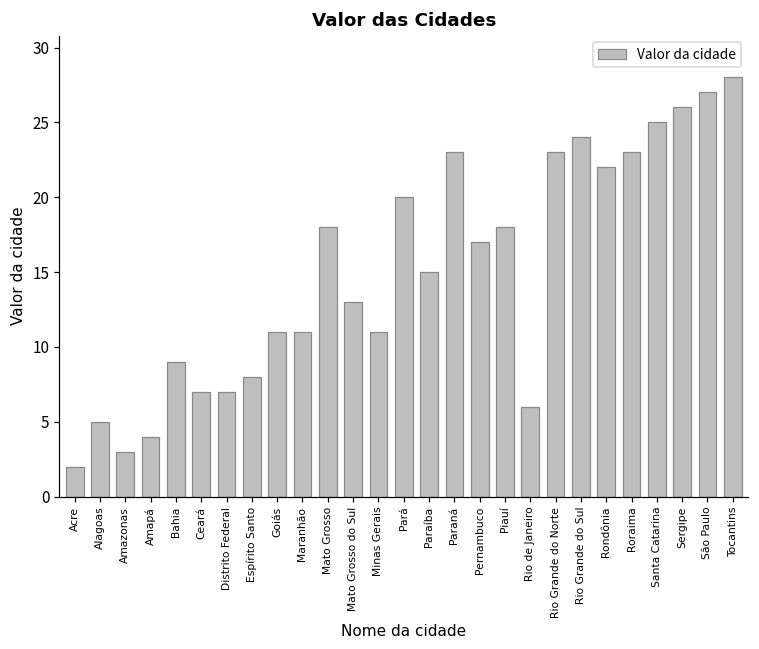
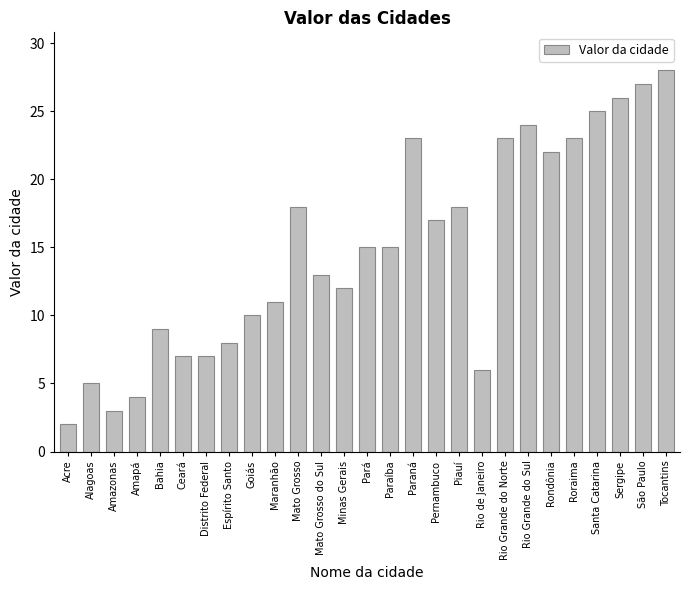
Goiás: 11 -> 10
Minas Gerais: 11 -> 12
Pará: 20 -> 15
